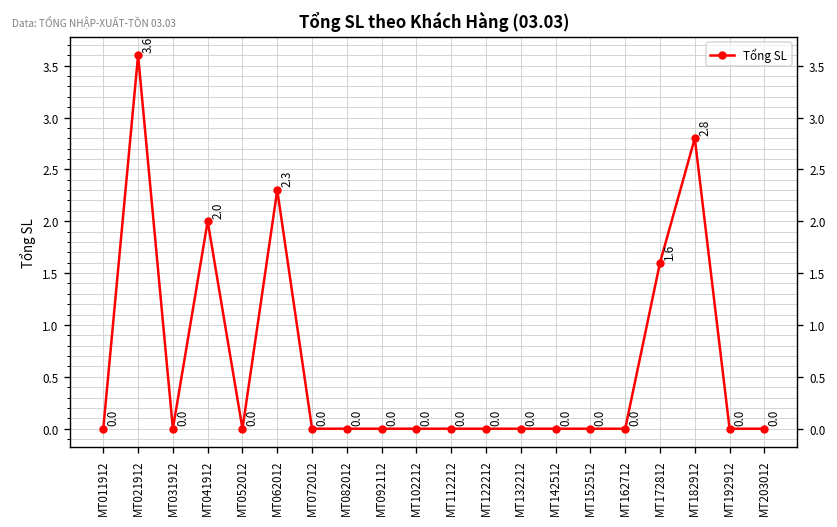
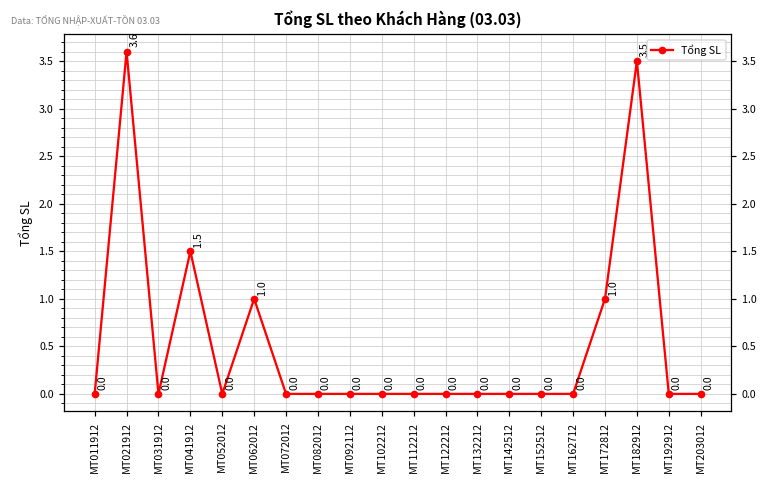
MT041912: 2.0 -> 1.5
MT062012: 2.3 -> 1.0
MT172812: 1.6 -> 1.0
MT182912: 2.8 -> 3.5
